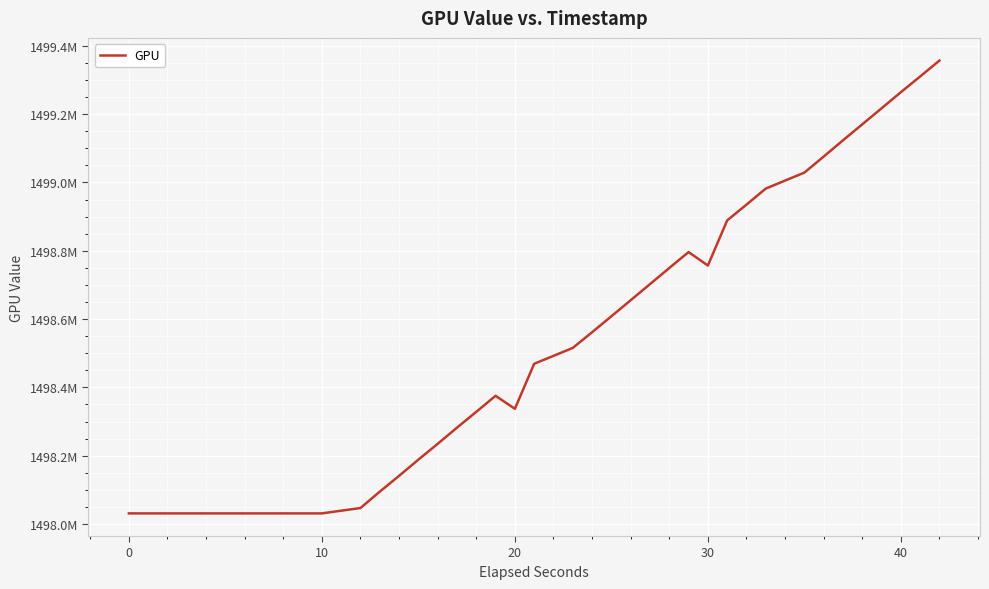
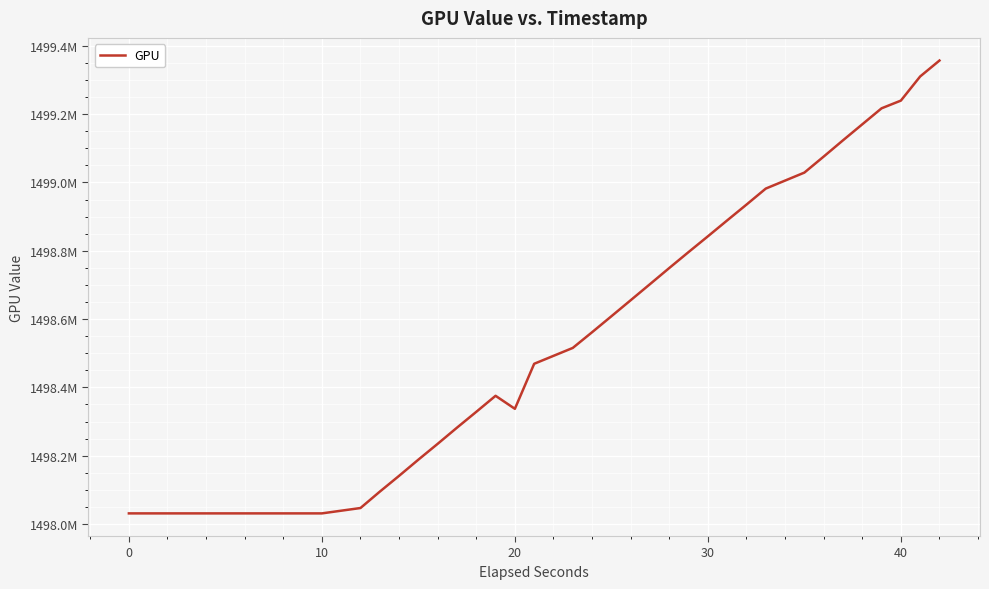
30: 1498760000 -> 1498840000
40: 1499260000 -> 1499240000
